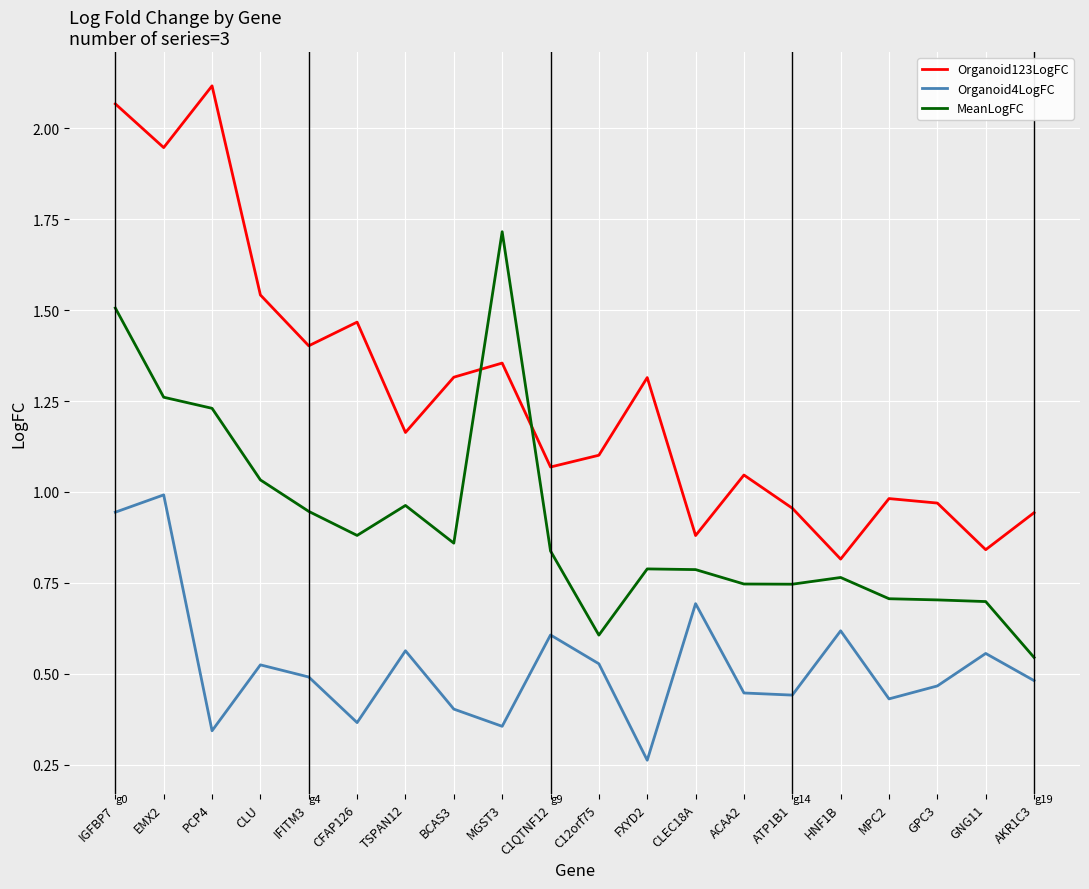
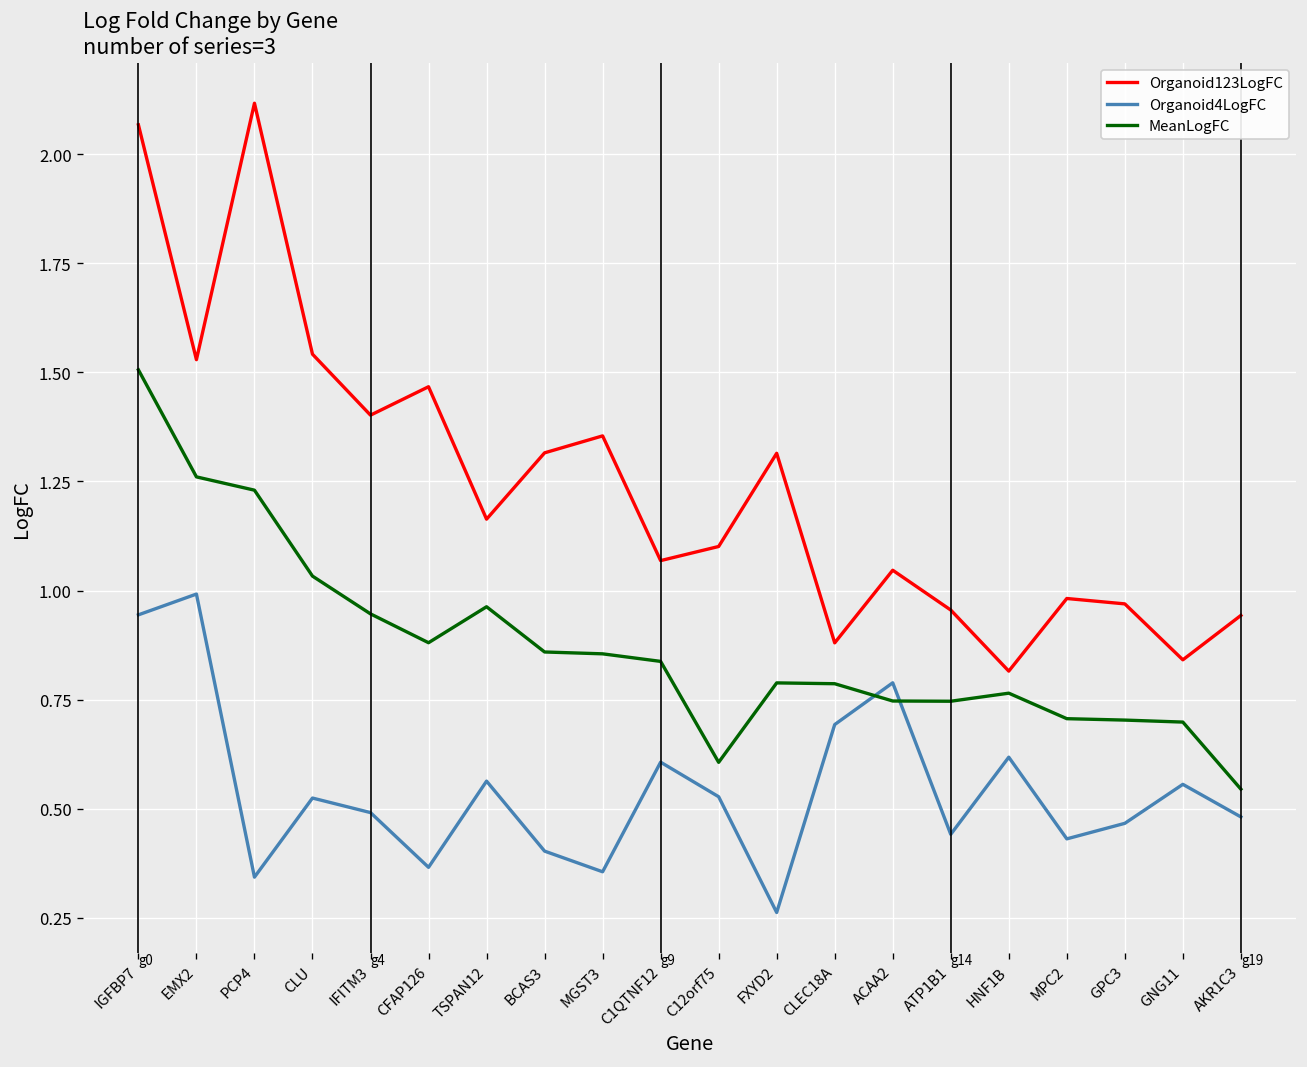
Organoid123LogFC, EMX2: 1.95 -> 1.53
MeanLogFC, MGST3: 1.72 -> 0.85
Organoid4LogFC, ACAA2: 0.45 -> 0.79
